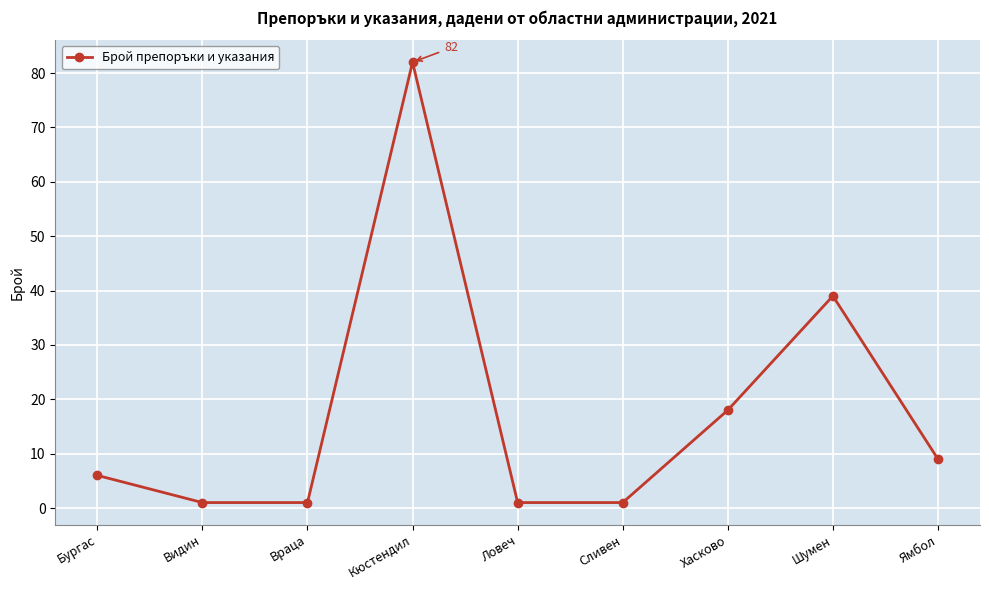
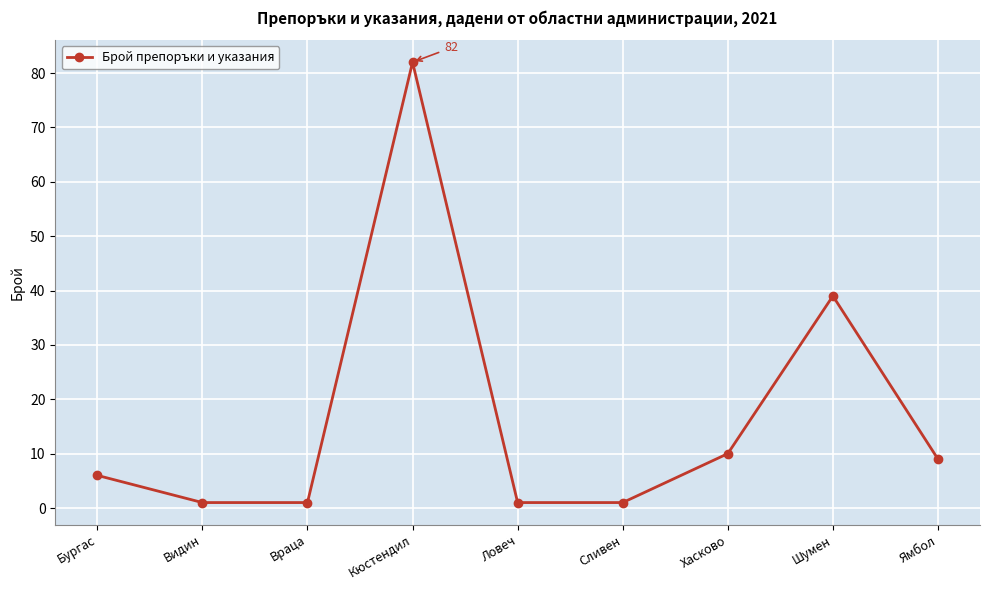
Хасково: 18 -> 10
